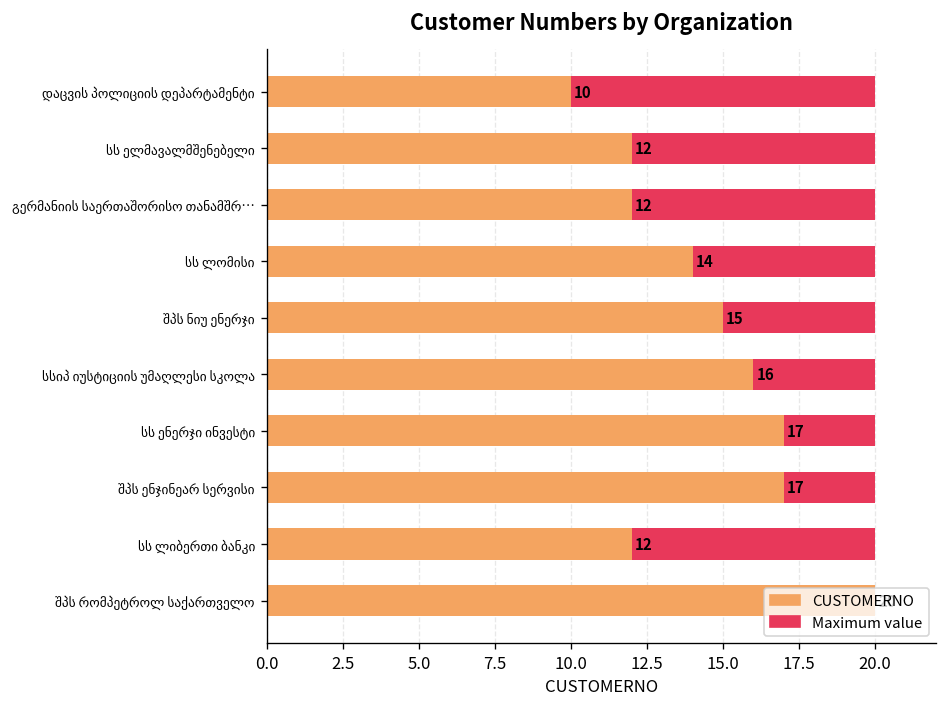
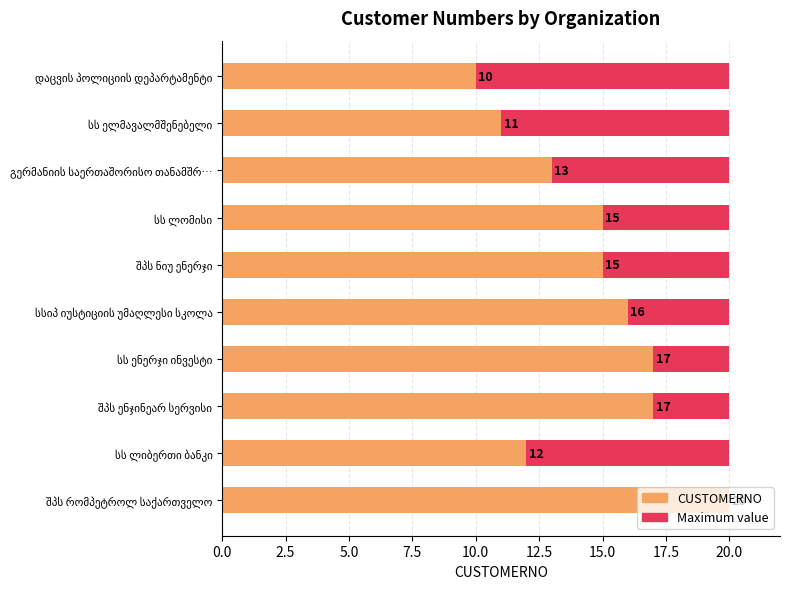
CUSTOMERNO, სს ელმავალმშენებელი: 12 -> 11
CUSTOMERNO, გერმანიის საერთაშორისო თანამშრ…: 12 -> 13
CUSTOMERNO, სს ლომისი: 14 -> 15
